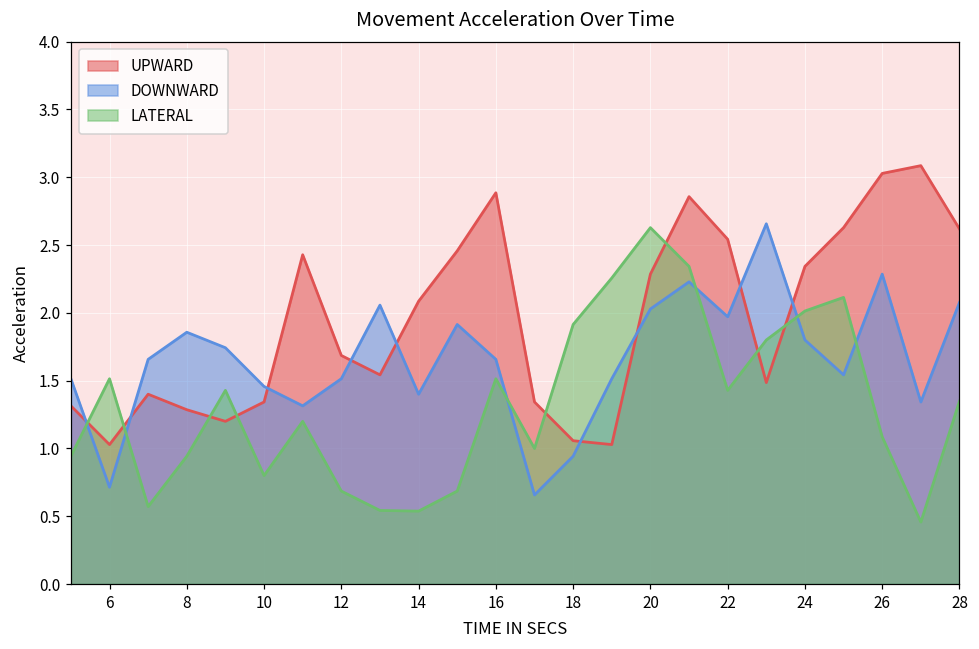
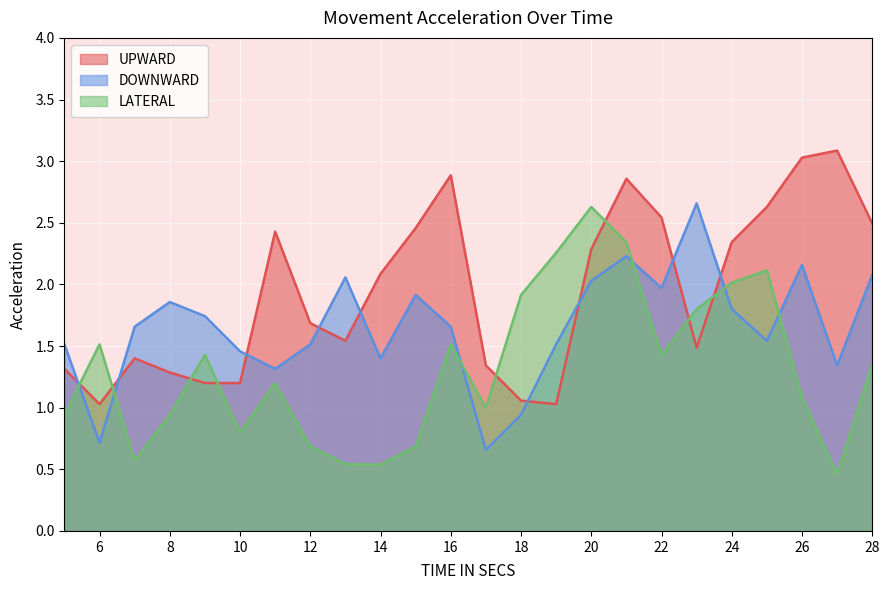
UPWARD, 10: 1.34 -> 1.20
DOWNWARD, 26: 2.29 -> 2.16
UPWARD, 28: 2.62 -> 2.49
